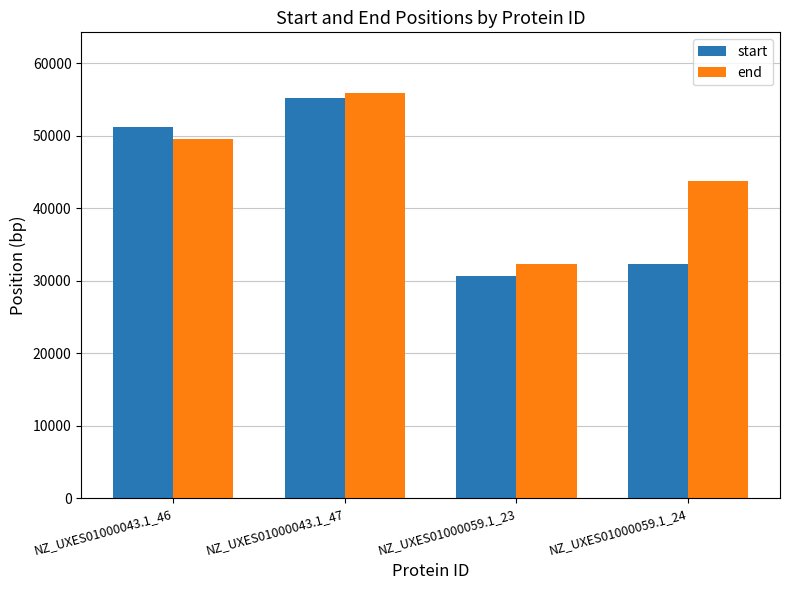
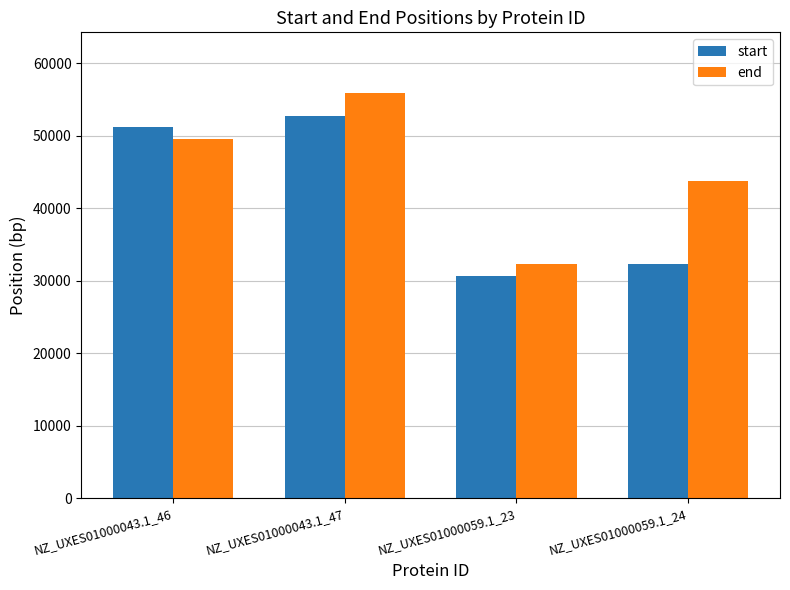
start, NZ_UXES01000043.1_47: 55000 -> 53000
